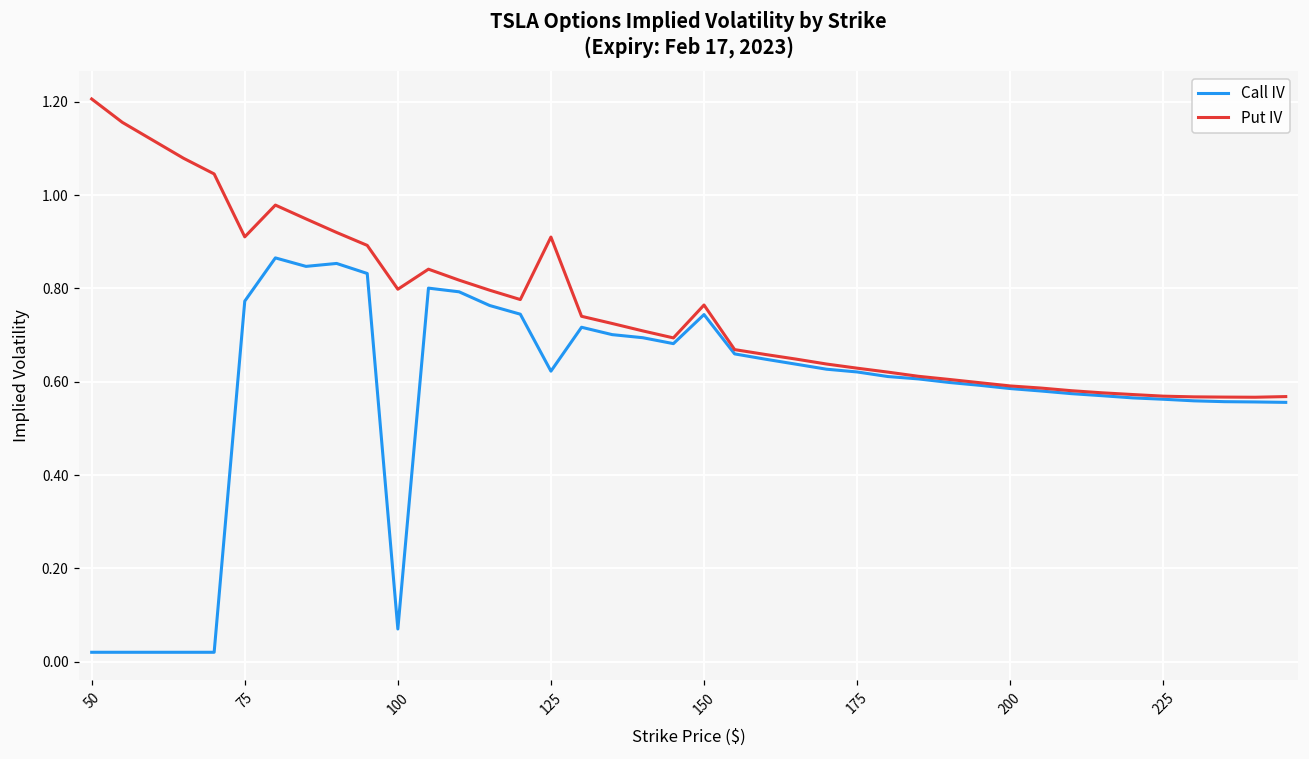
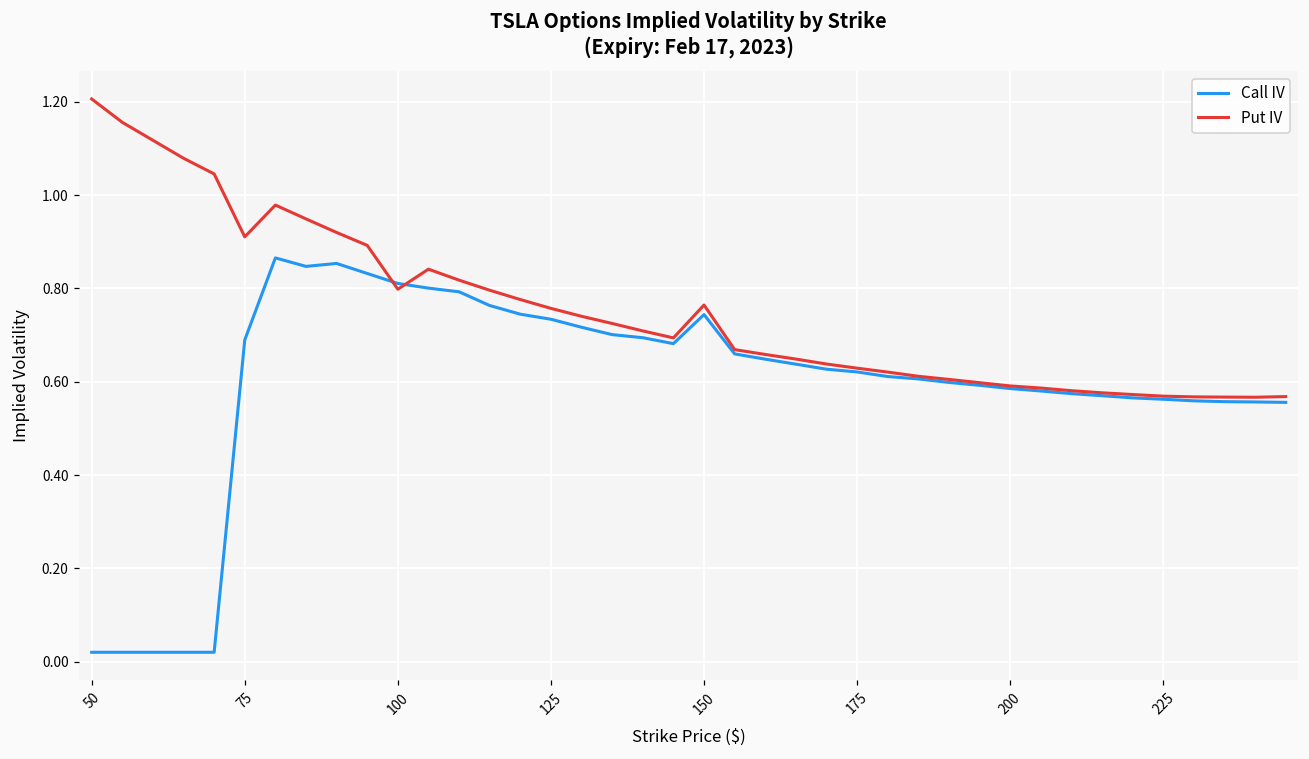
Call IV, 75: 0.77 -> 0.69
Call IV, 100: 0.07 -> 0.81
Call IV, 125: 0.62 -> 0.73
Put IV, 125: 0.91 -> 0.76
